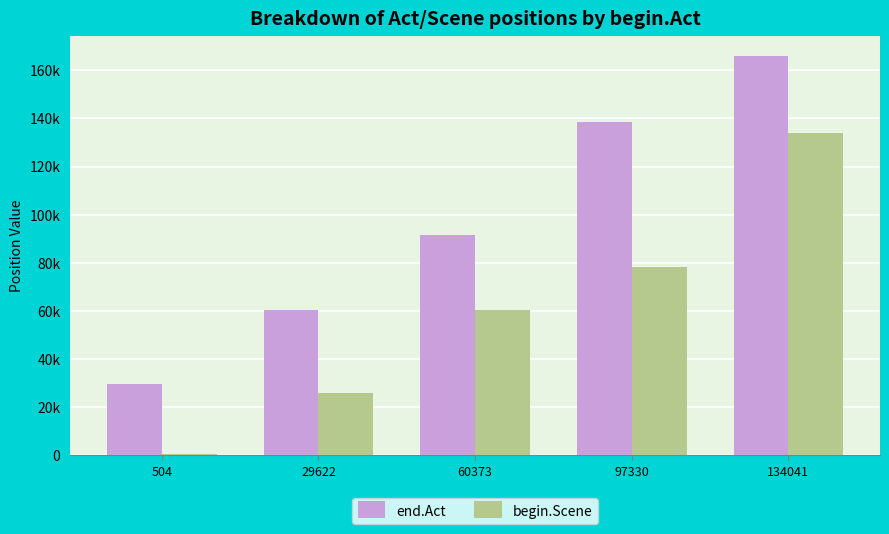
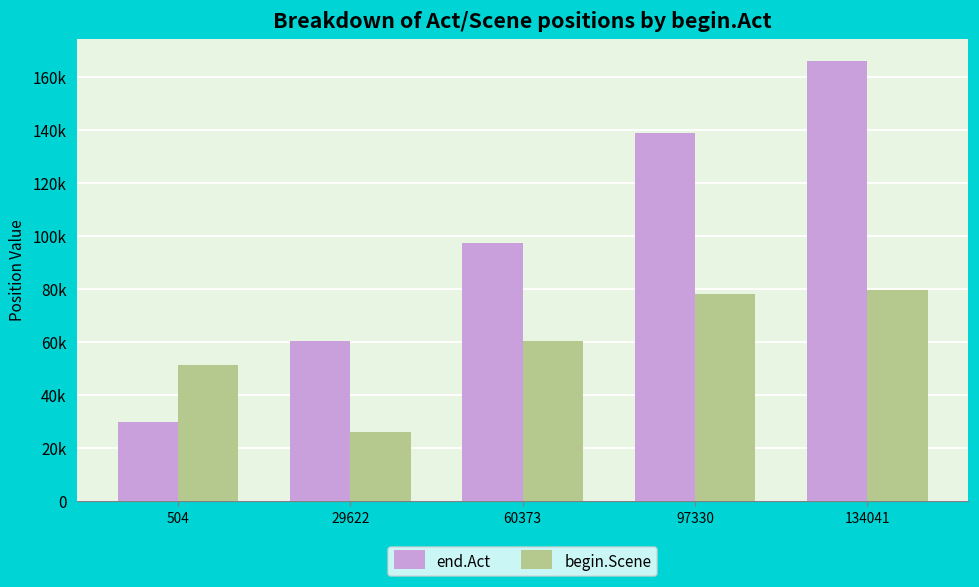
begin.Scene, 504: 1000 -> 51000
end.Act, 60373: 92000 -> 97000
begin.Scene, 134041: 134000 -> 80000
